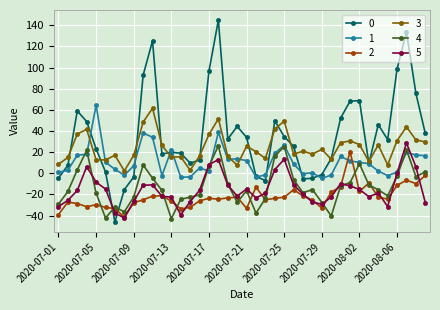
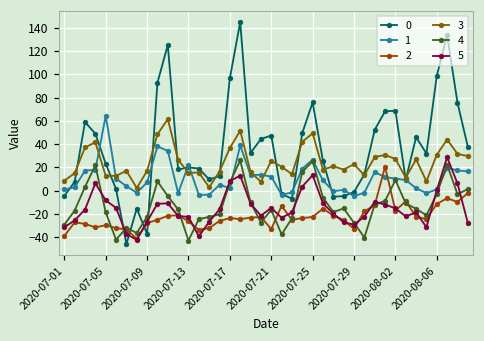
0, 2020-07-09: -3 -> -37
0, 2020-07-21: 34 -> 47
0, 2020-07-25: 35 -> 76
